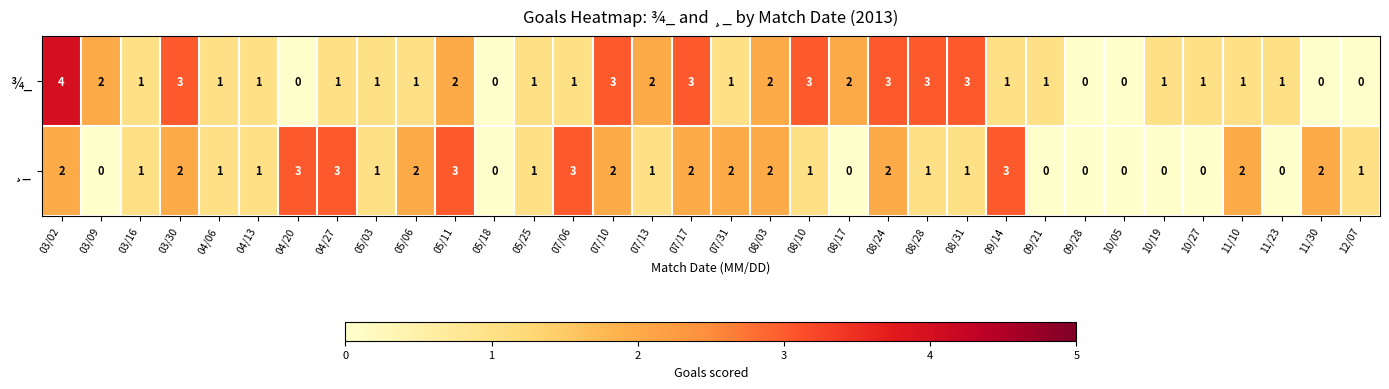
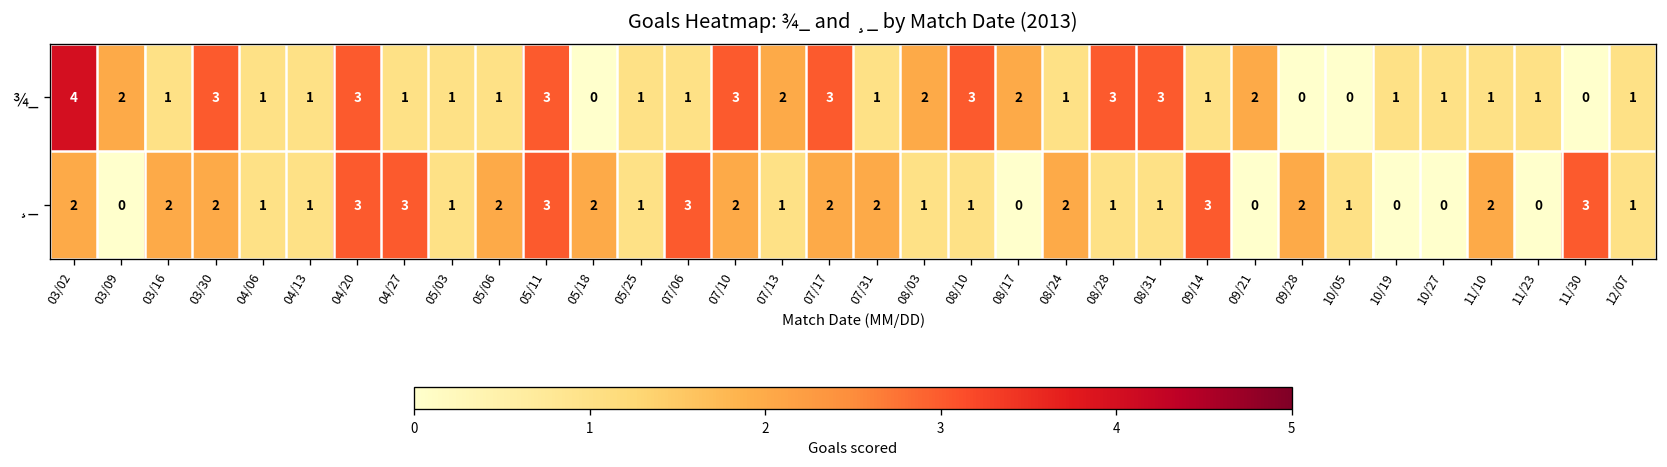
¾_, 04/20: 0 -> 3
¾_, 05/11: 2 -> 3
¾_, 08/24: 3 -> 1
¾_, 09/21: 1 -> 2
¾_, 12/07: 0 -> 1
¸_, 03/16: 1 -> 2
¸_, 05/18: 0 -> 2
¸_, 08/03: 2 -> 1
¸_, 09/28: 0 -> 2
¸_, 10/05: 0 -> 1
¸_, 11/30: 2 -> 3
